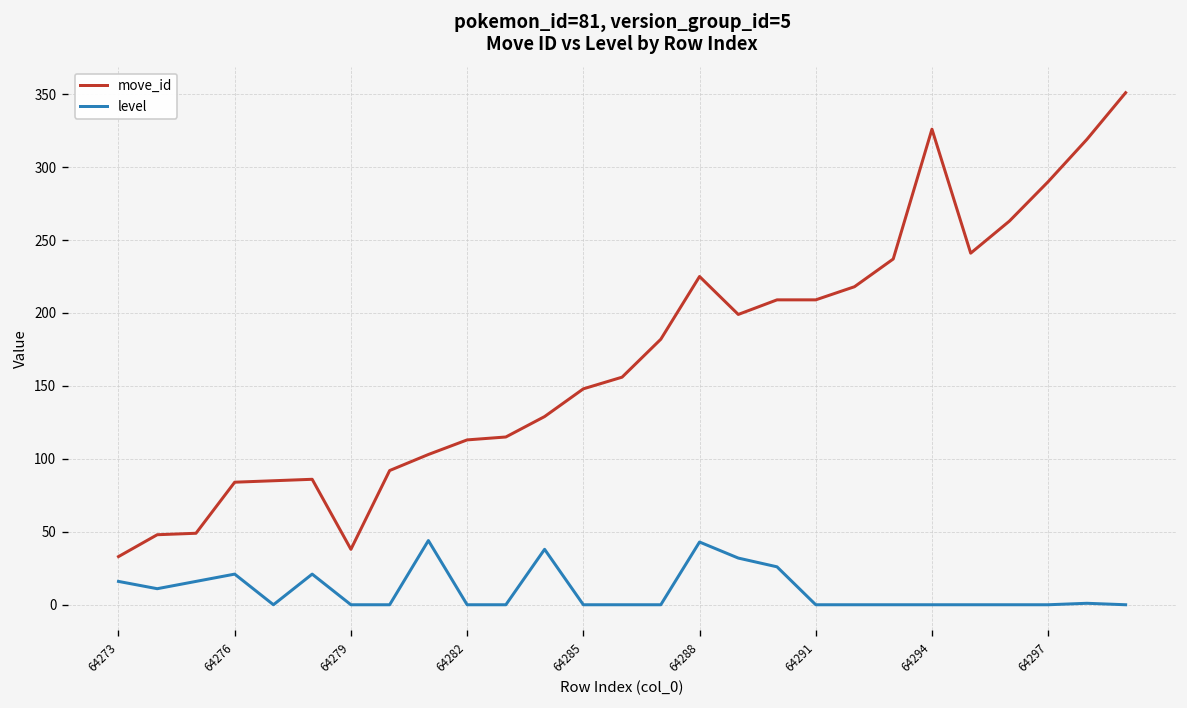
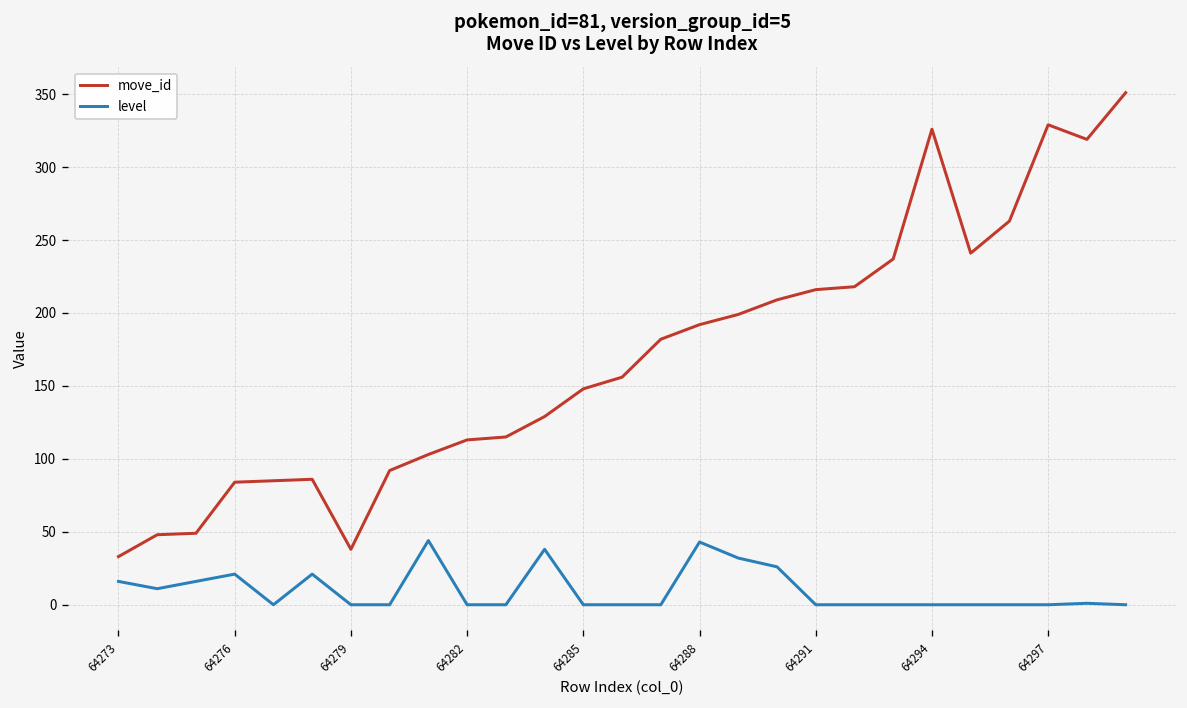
move_id, 64288: 225 -> 192
move_id, 64291: 209 -> 216
move_id, 64297: 290 -> 329
